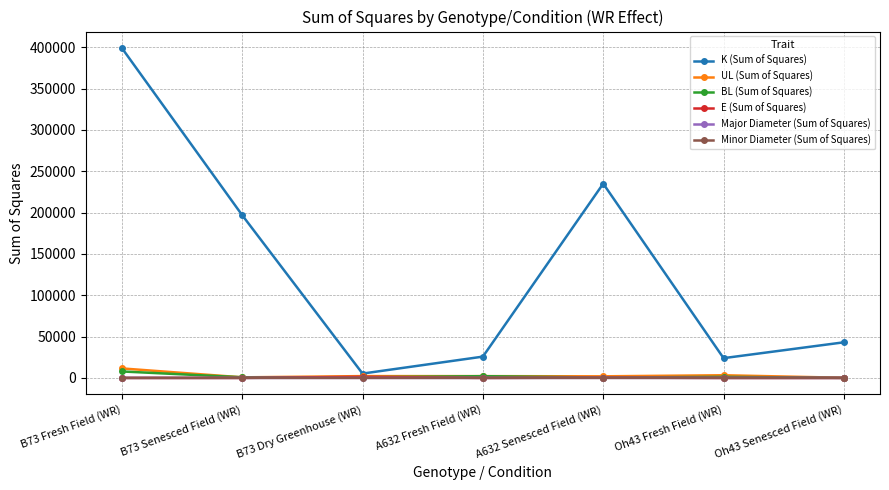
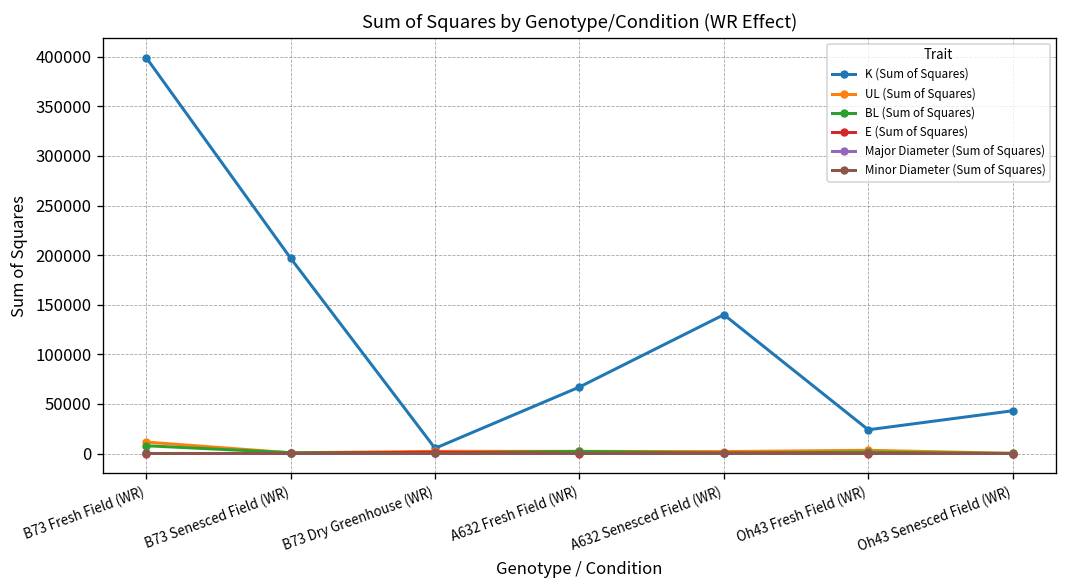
K (Sum of Squares), A632 Fresh Field (WR): 30000 -> 70000
K (Sum of Squares), A632 Senesced Field (WR): 240000 -> 140000
